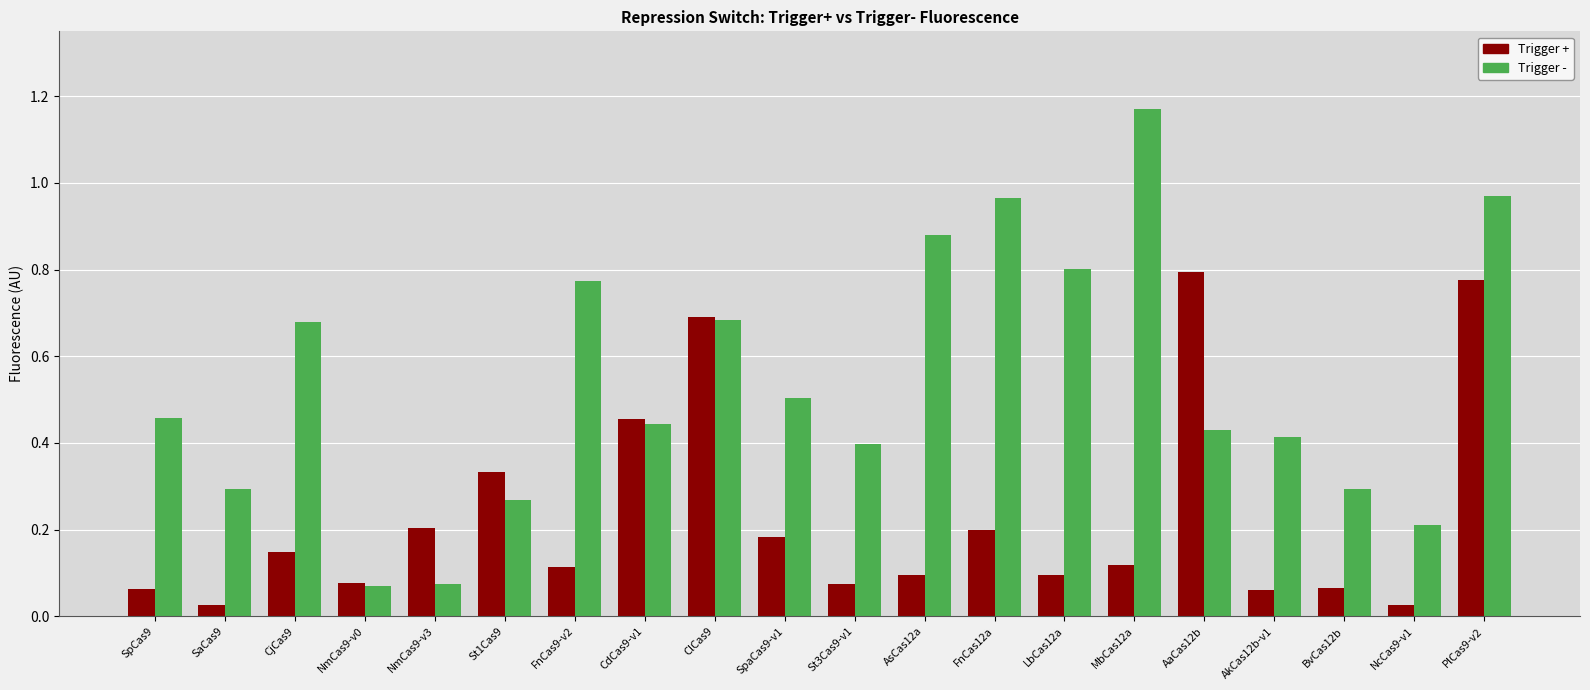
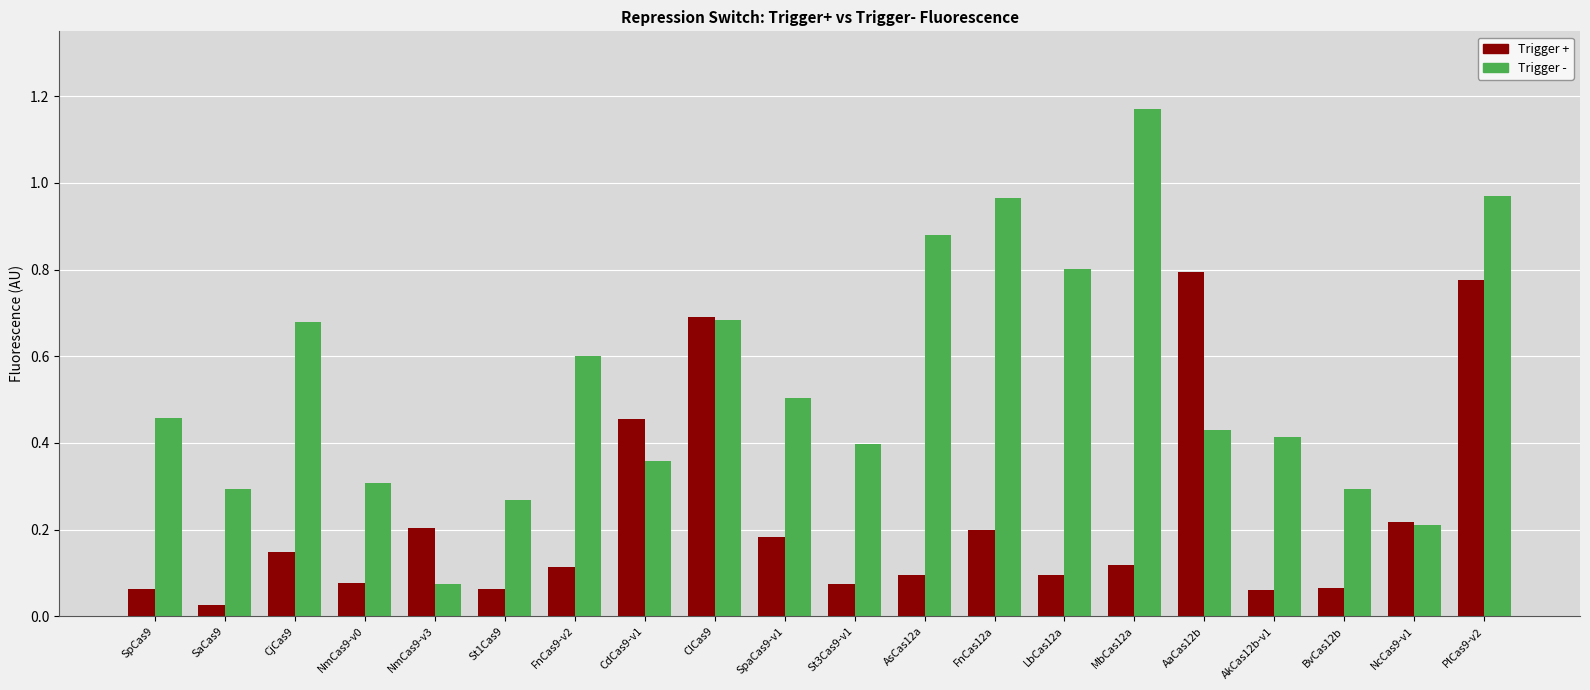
Trigger -, NmCas9-v0: 0.07 -> 0.31
Trigger +, St1Cas9: 0.33 -> 0.06
Trigger -, FnCas9-v2: 0.77 -> 0.60
Trigger -, CdCas9-v1: 0.44 -> 0.36
Trigger +, NcCas9-v1: 0.03 -> 0.22
